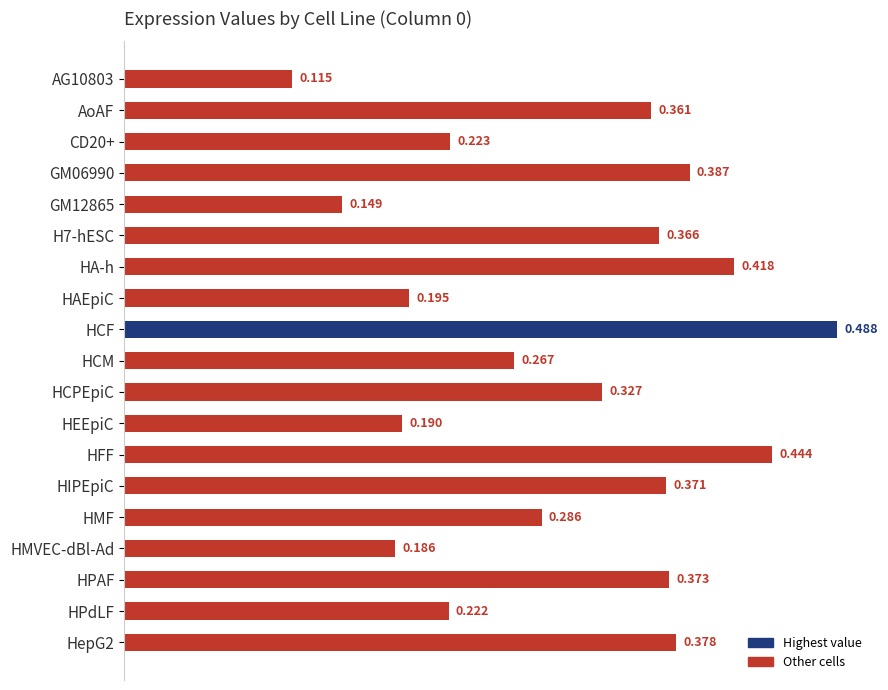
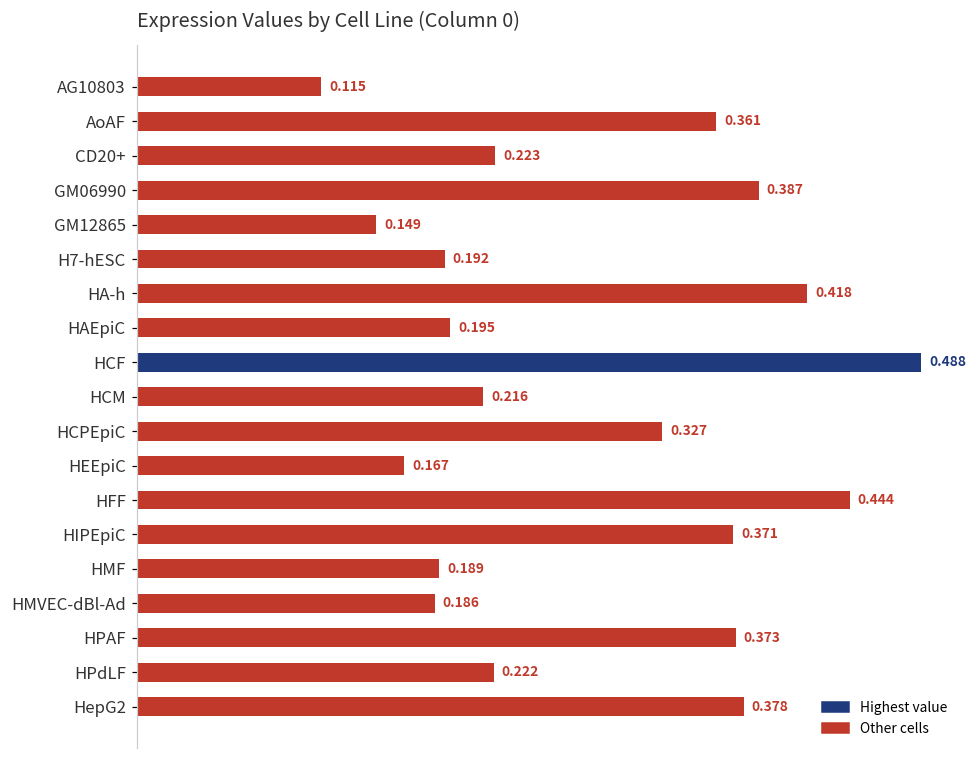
H7-hESC: 0.366 -> 0.192
HCM: 0.267 -> 0.216
HEEpiC: 0.190 -> 0.167
HMF: 0.286 -> 0.189
